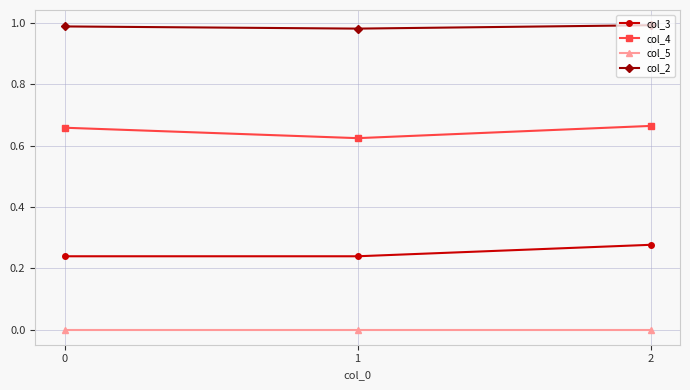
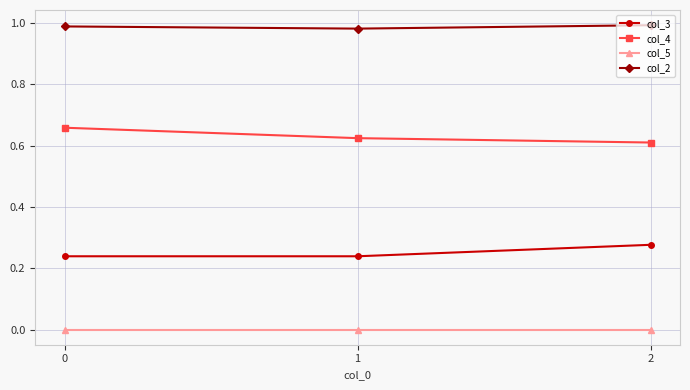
col_4, 2: 0.66 -> 0.61
